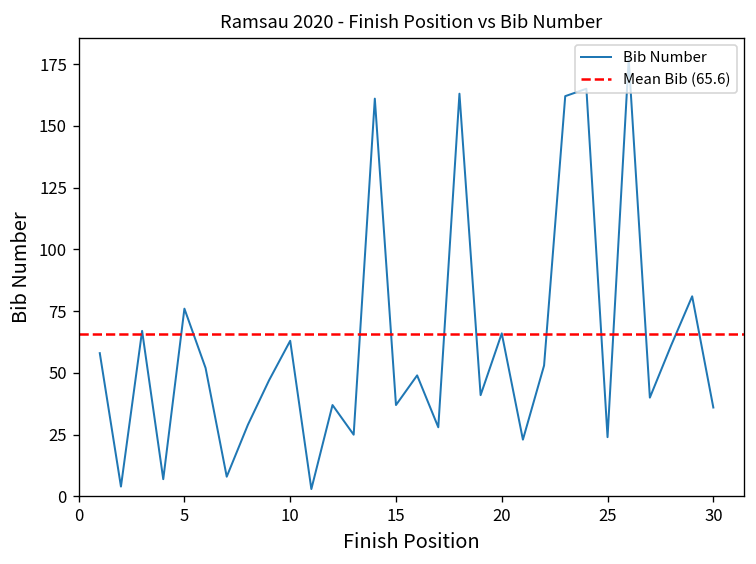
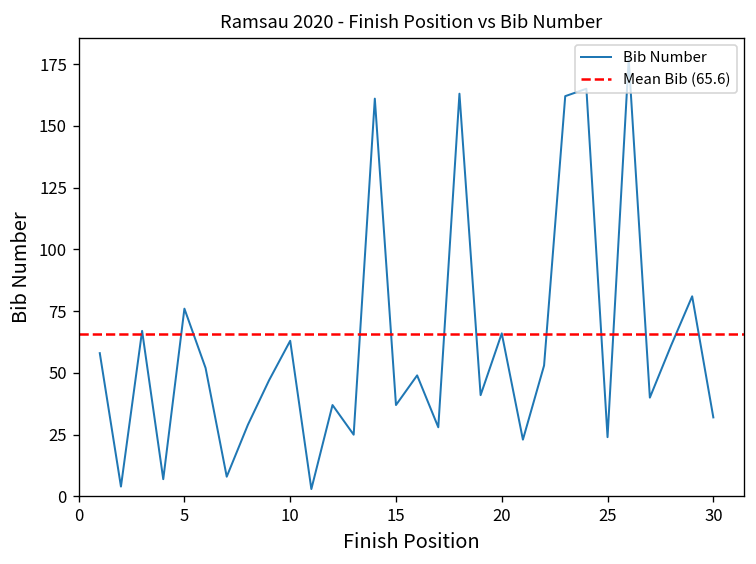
30: 36 -> 32
